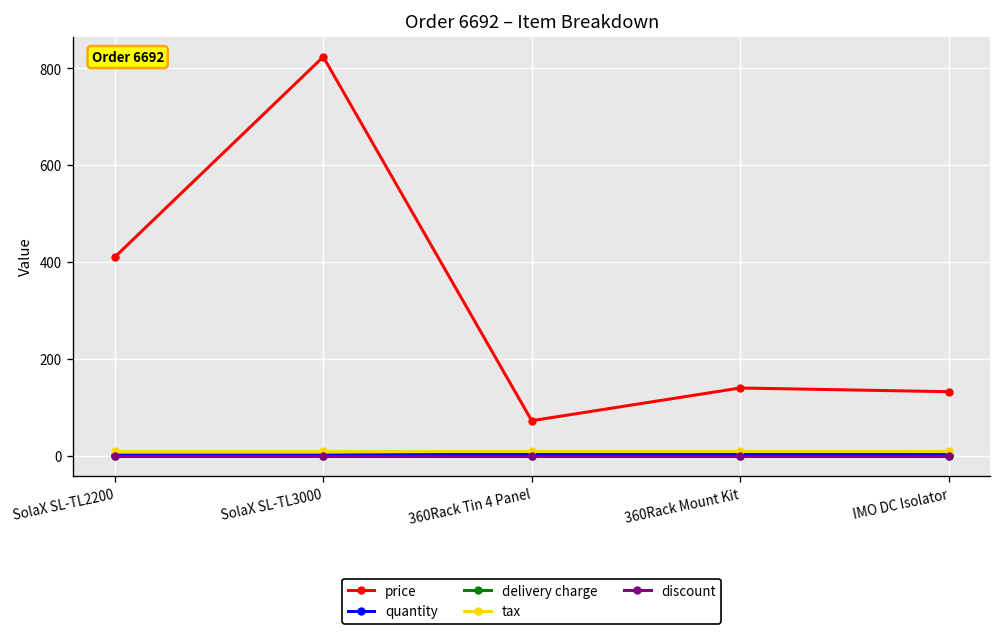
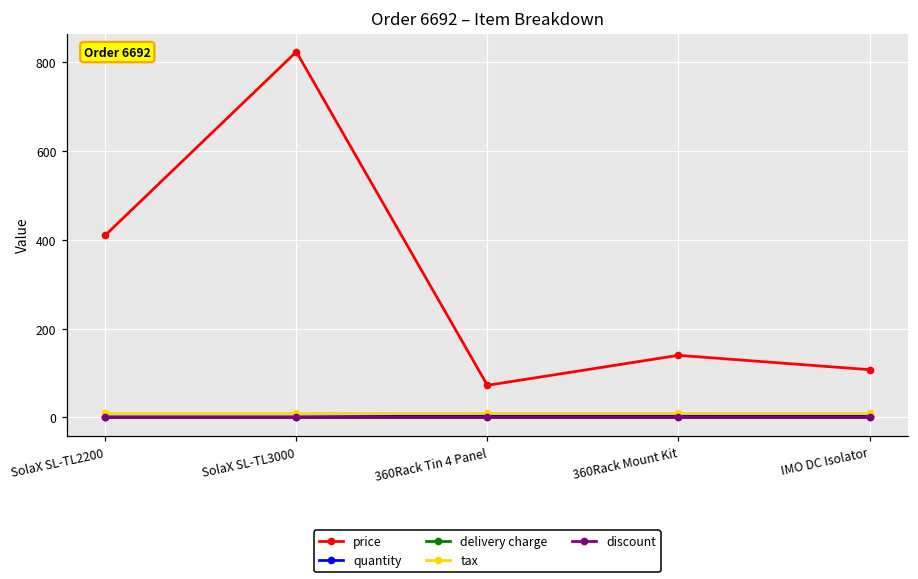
price, IMO DC Isolator: 130 -> 110
